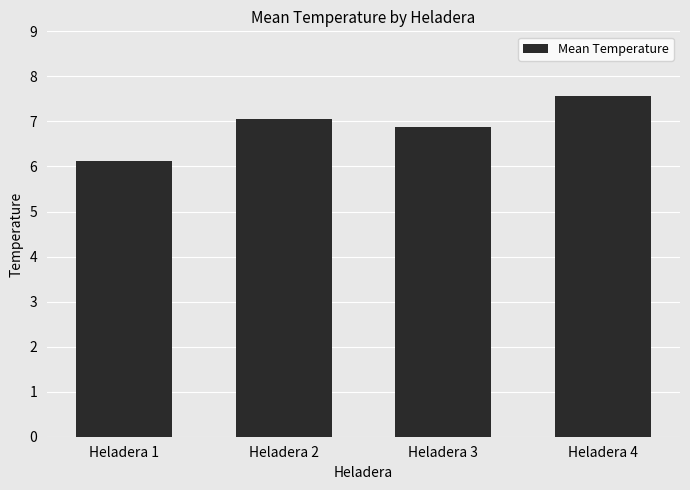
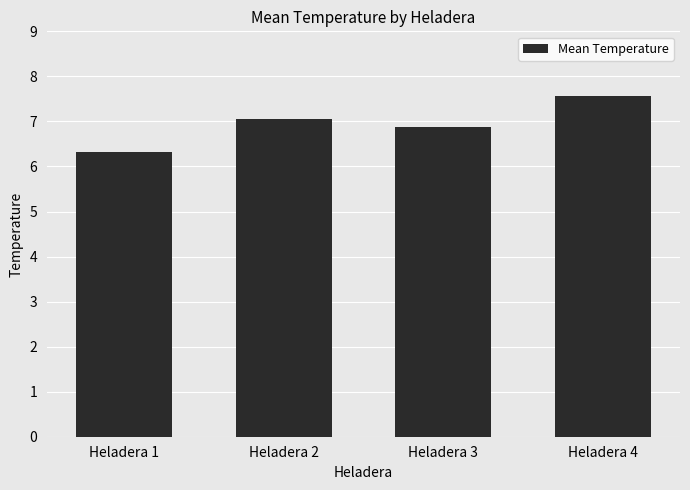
Heladera 1: 6.1 -> 6.3
